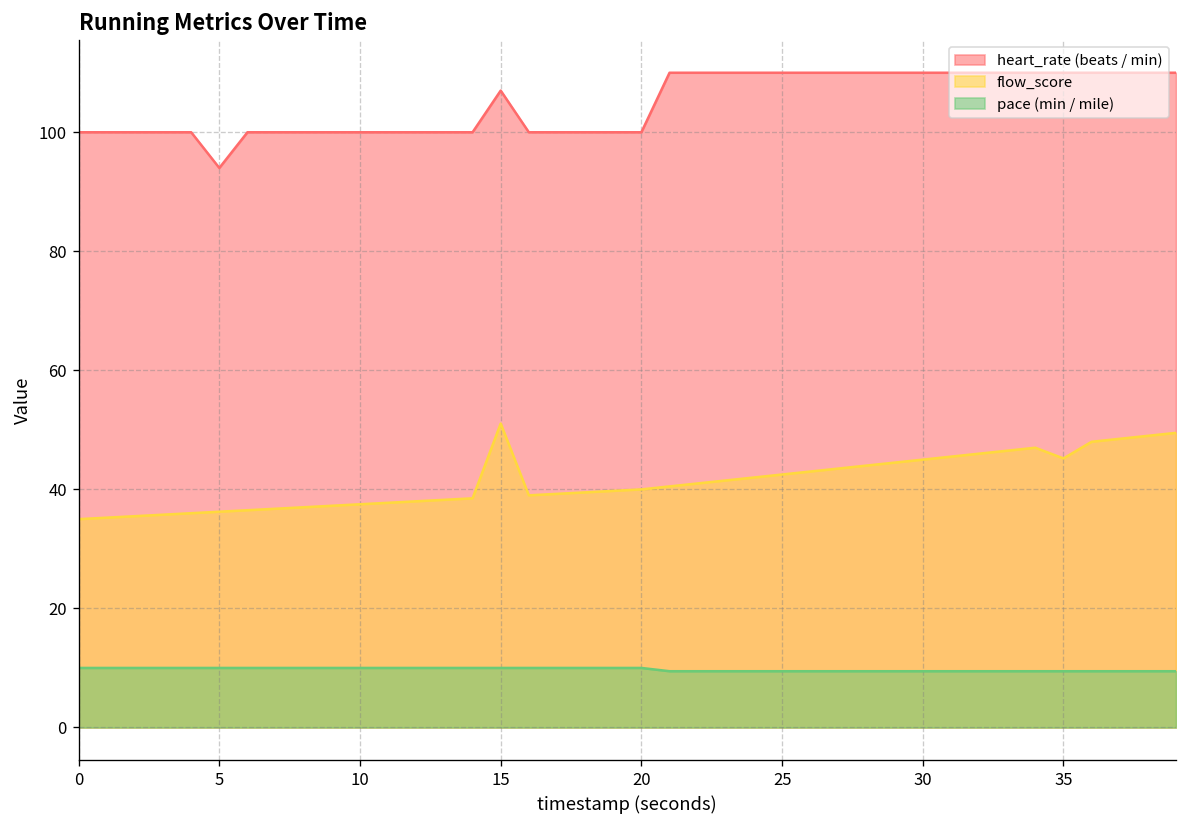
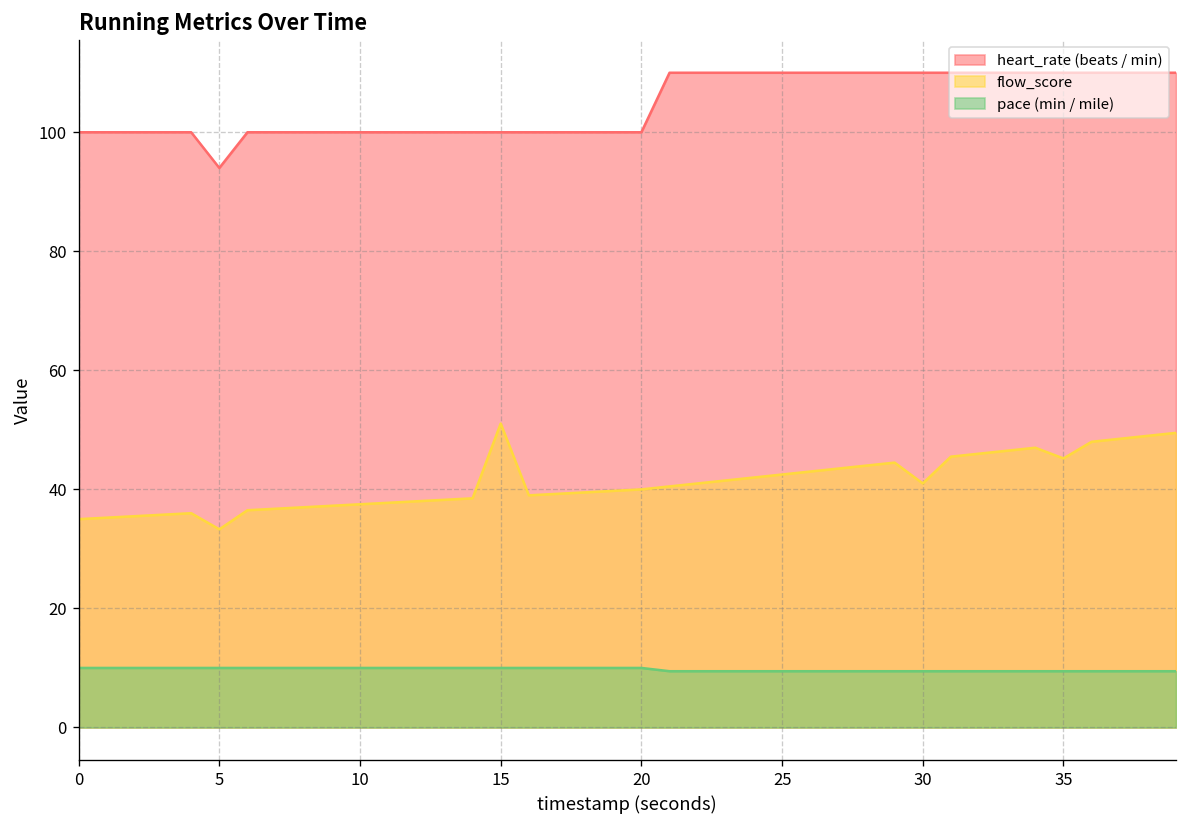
flow_score, 5: 36 -> 33
heart_rate (beats / min), 15: 107 -> 100
flow_score, 30: 45 -> 41
